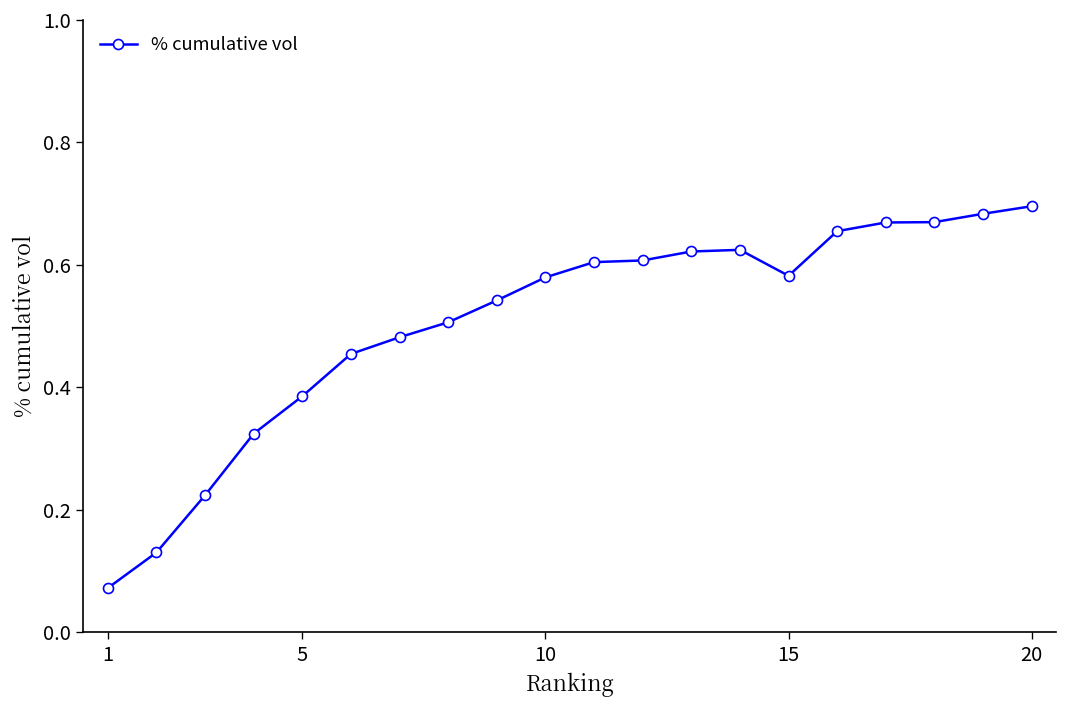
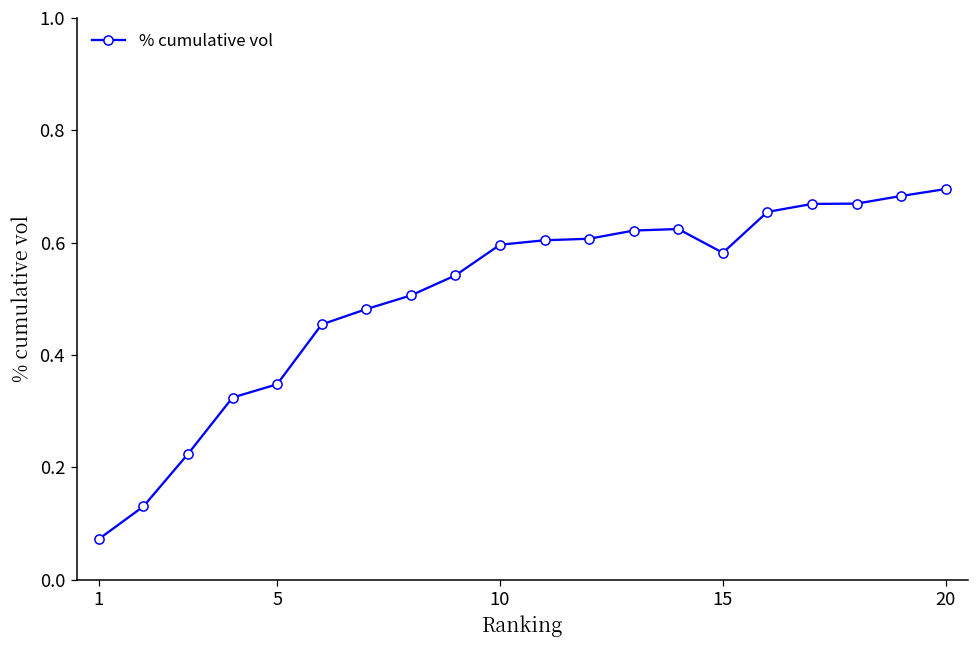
5: 0.39 -> 0.35
10: 0.58 -> 0.60
